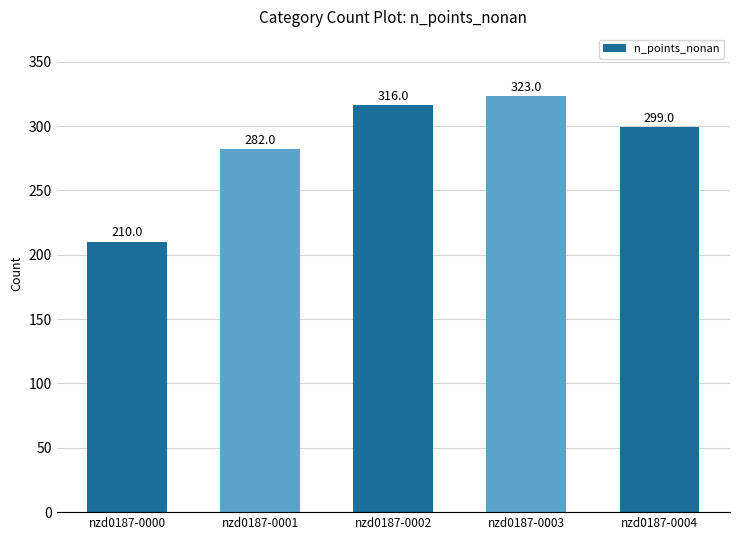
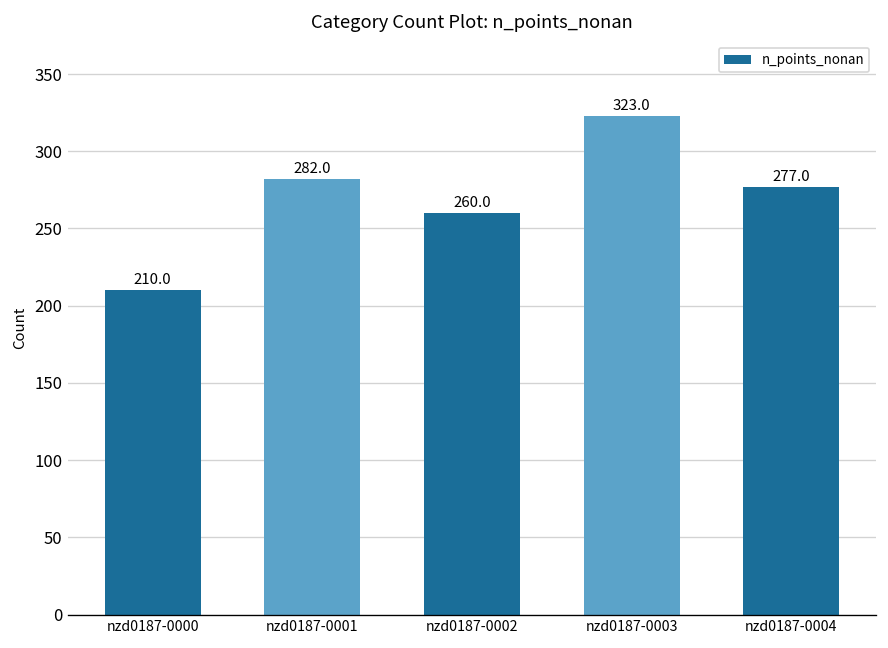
nzd0187-0002: 316.0 -> 260.0
nzd0187-0004: 299.0 -> 277.0
